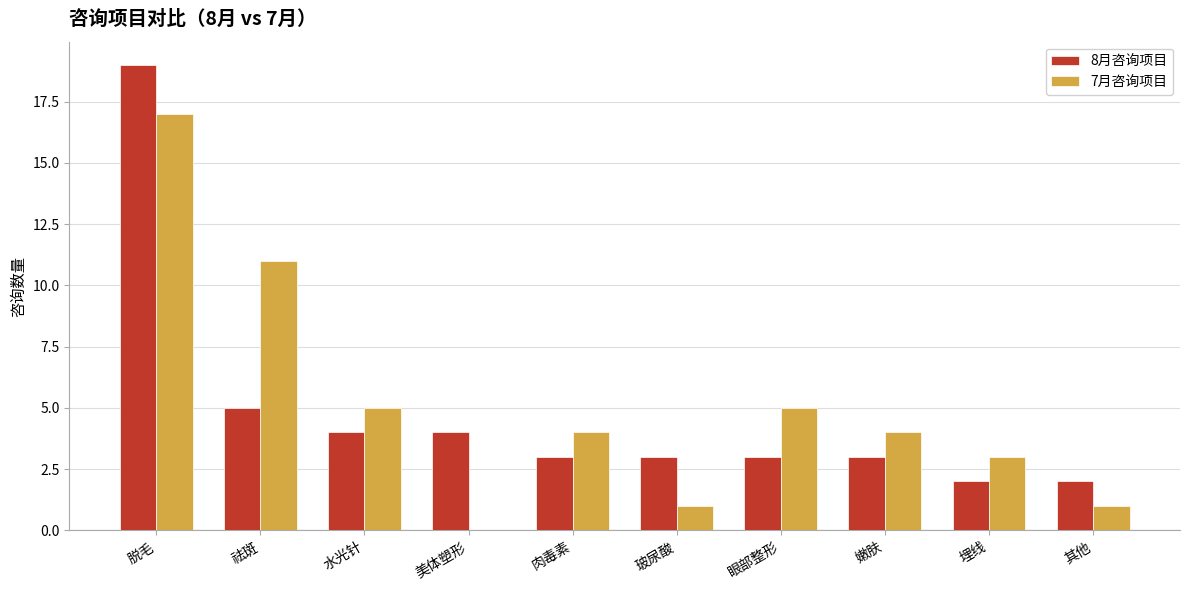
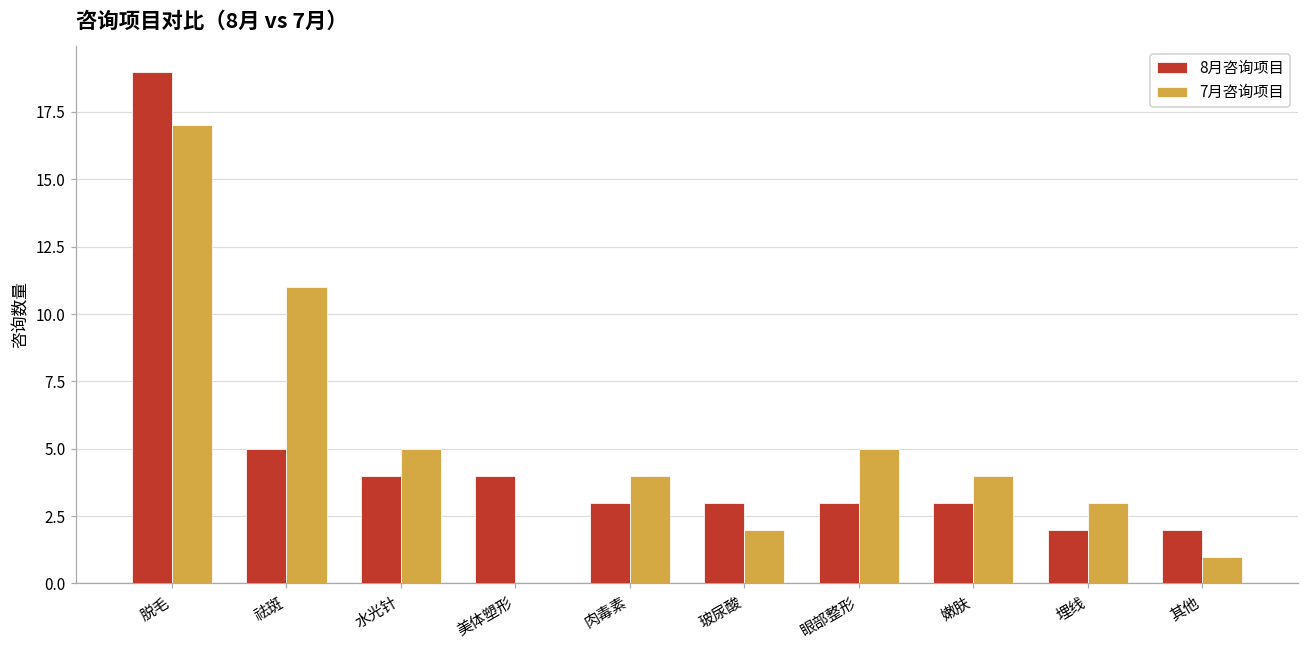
7月咨询项目, 玻尿酸: 1 -> 2
